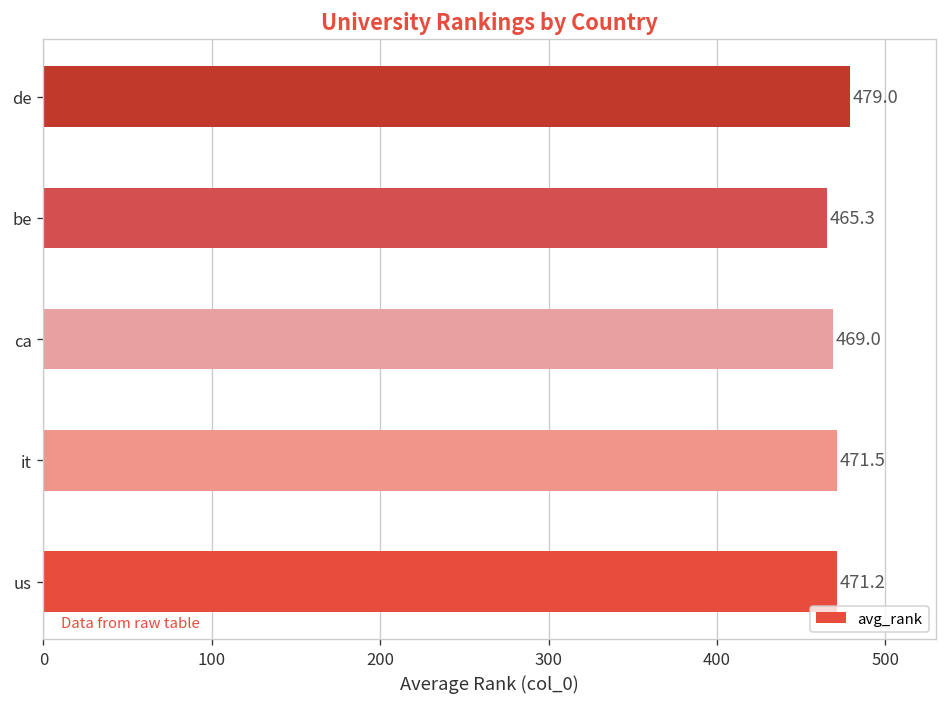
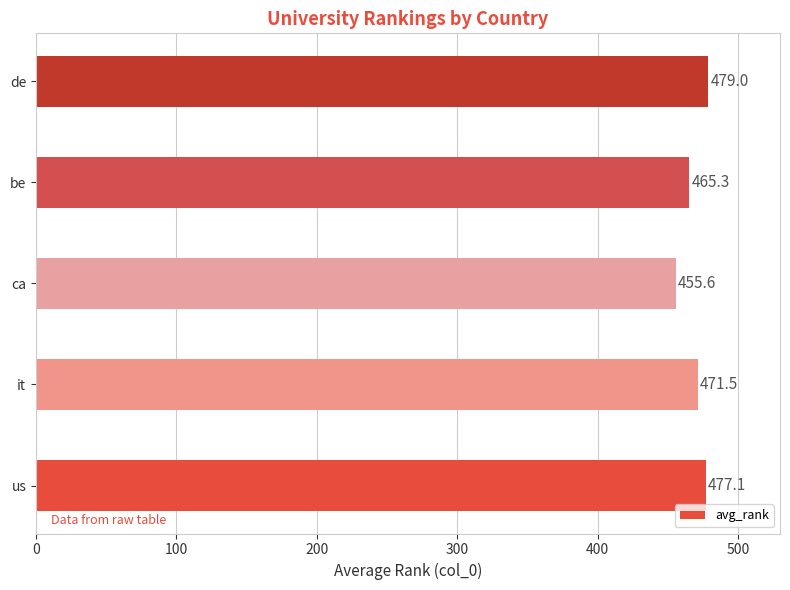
ca: 469.0 -> 455.6
us: 471.2 -> 477.1
